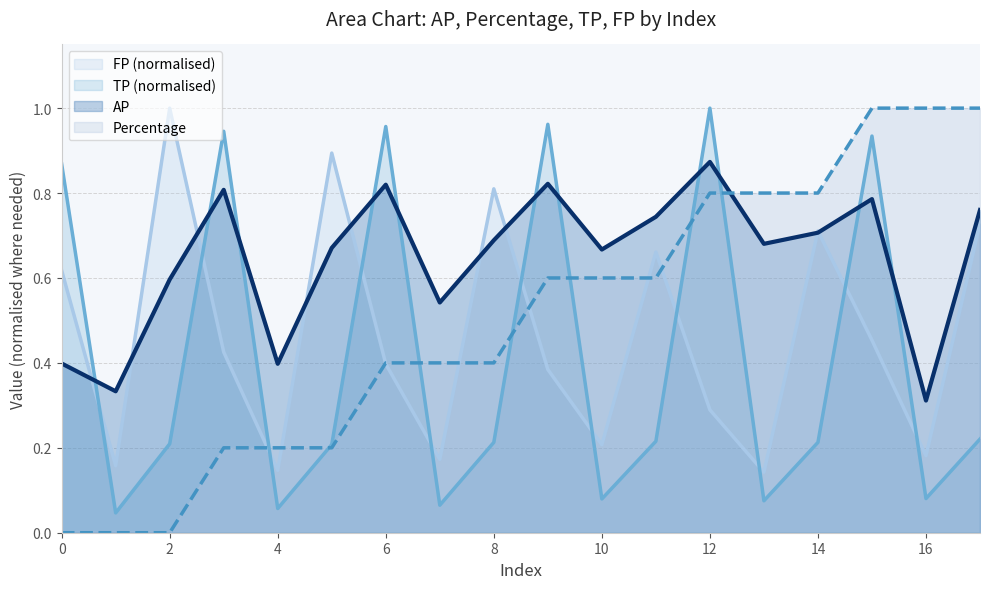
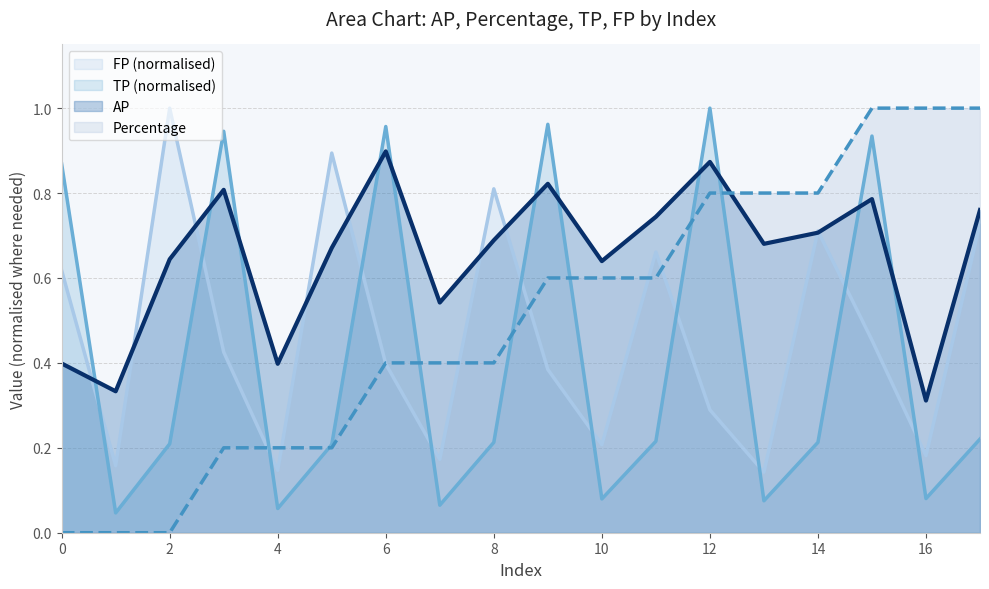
AP, 2: 0.60 -> 0.64
AP, 6: 0.82 -> 0.90
AP, 10: 0.67 -> 0.64
